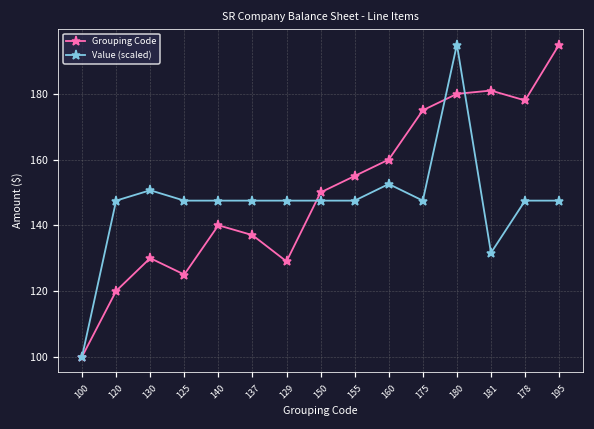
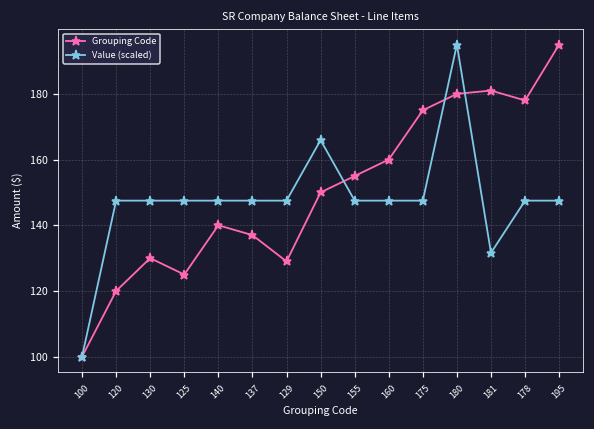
Value (scaled), 130: 151 -> 148
Value (scaled), 150: 148 -> 166
Value (scaled), 160: 153 -> 148
